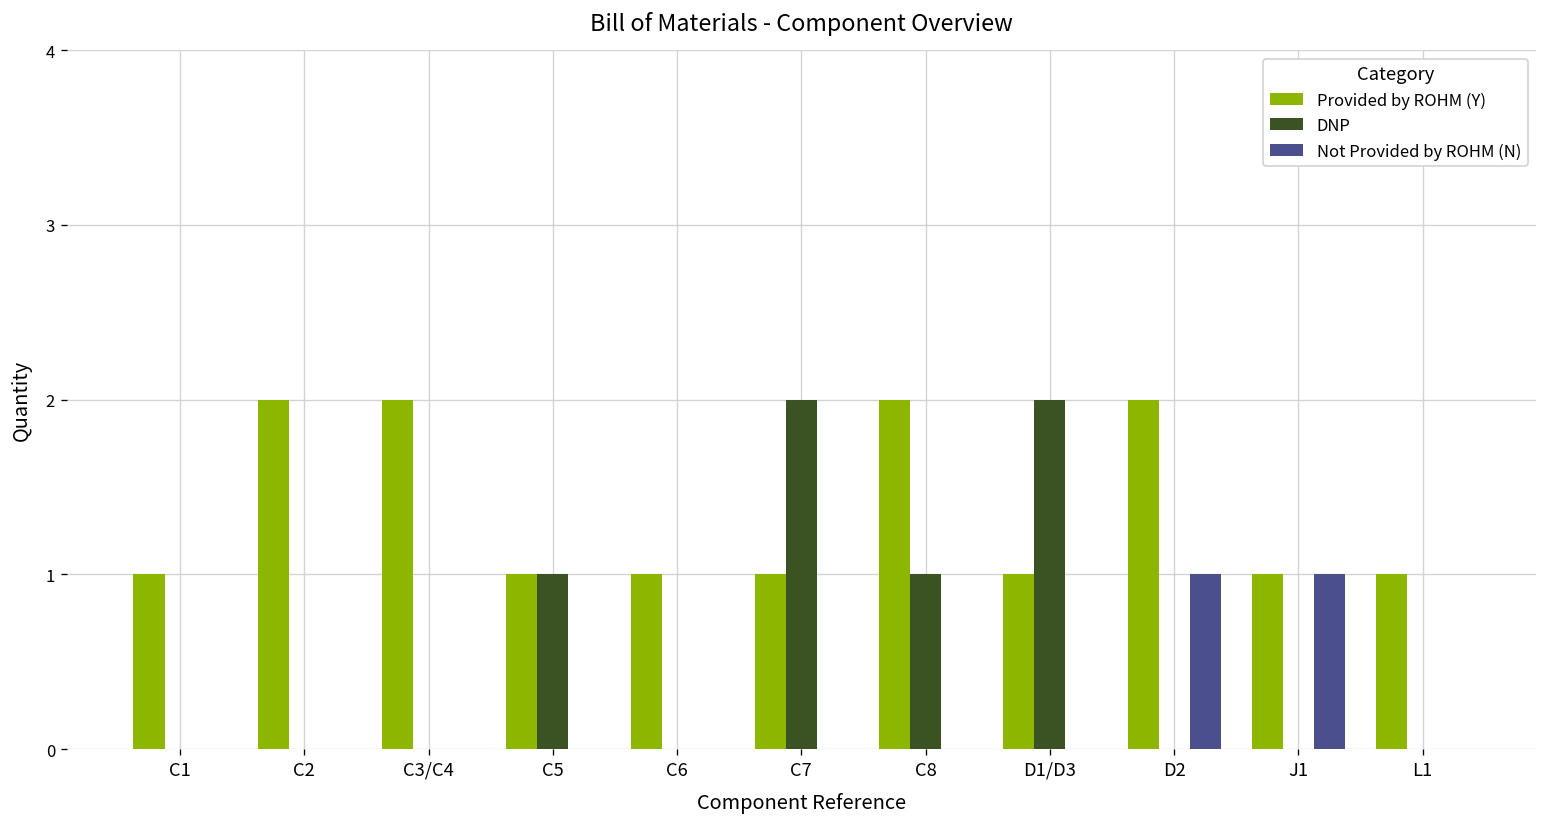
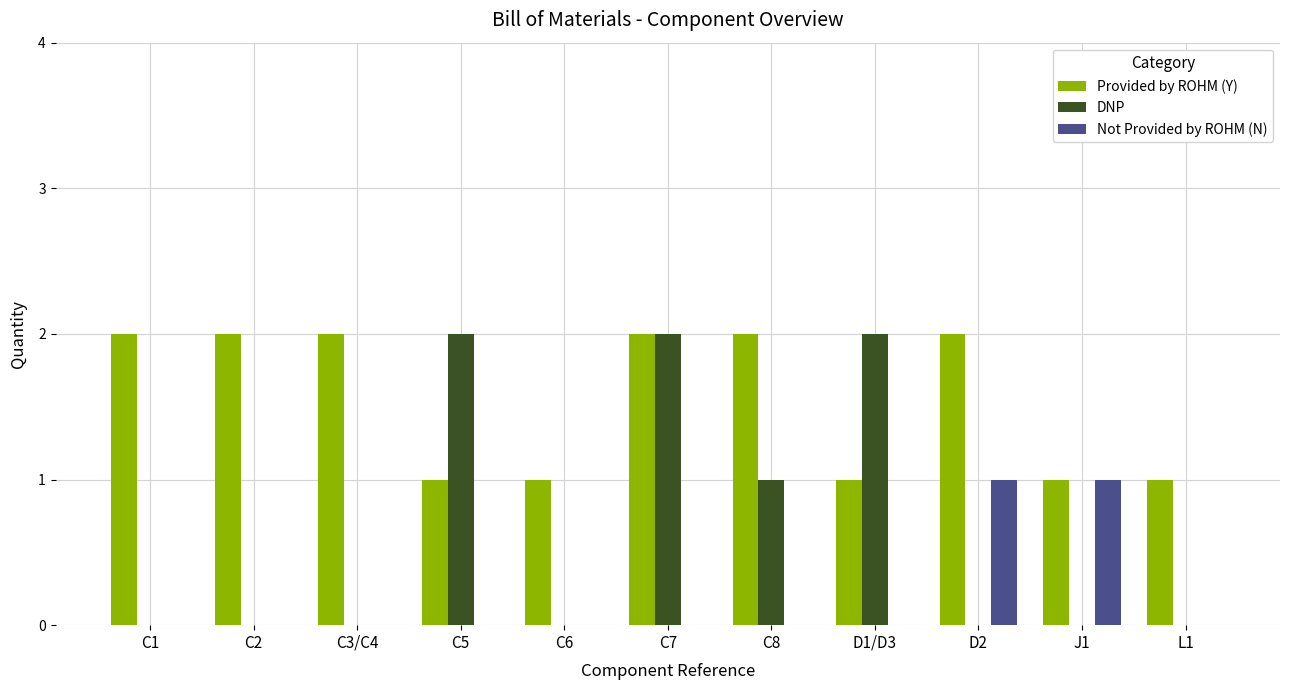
Provided by ROHM (Y), C1: 1 -> 2
DNP, C5: 1 -> 2
Provided by ROHM (Y), C7: 1 -> 2
